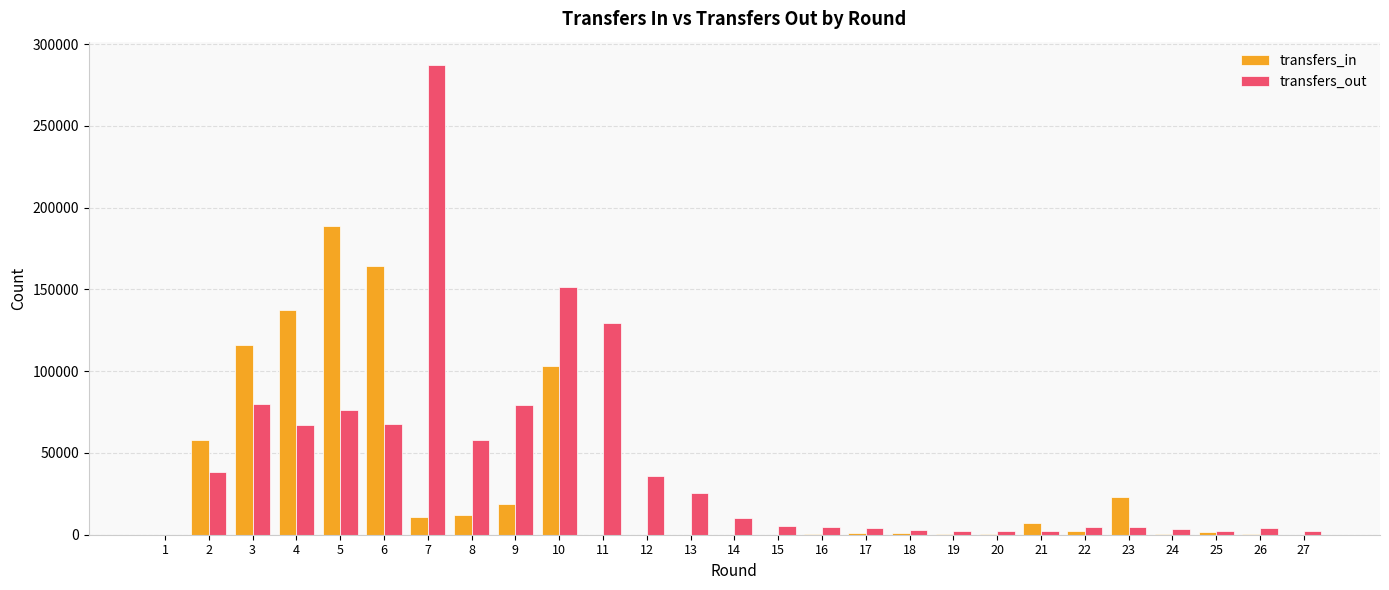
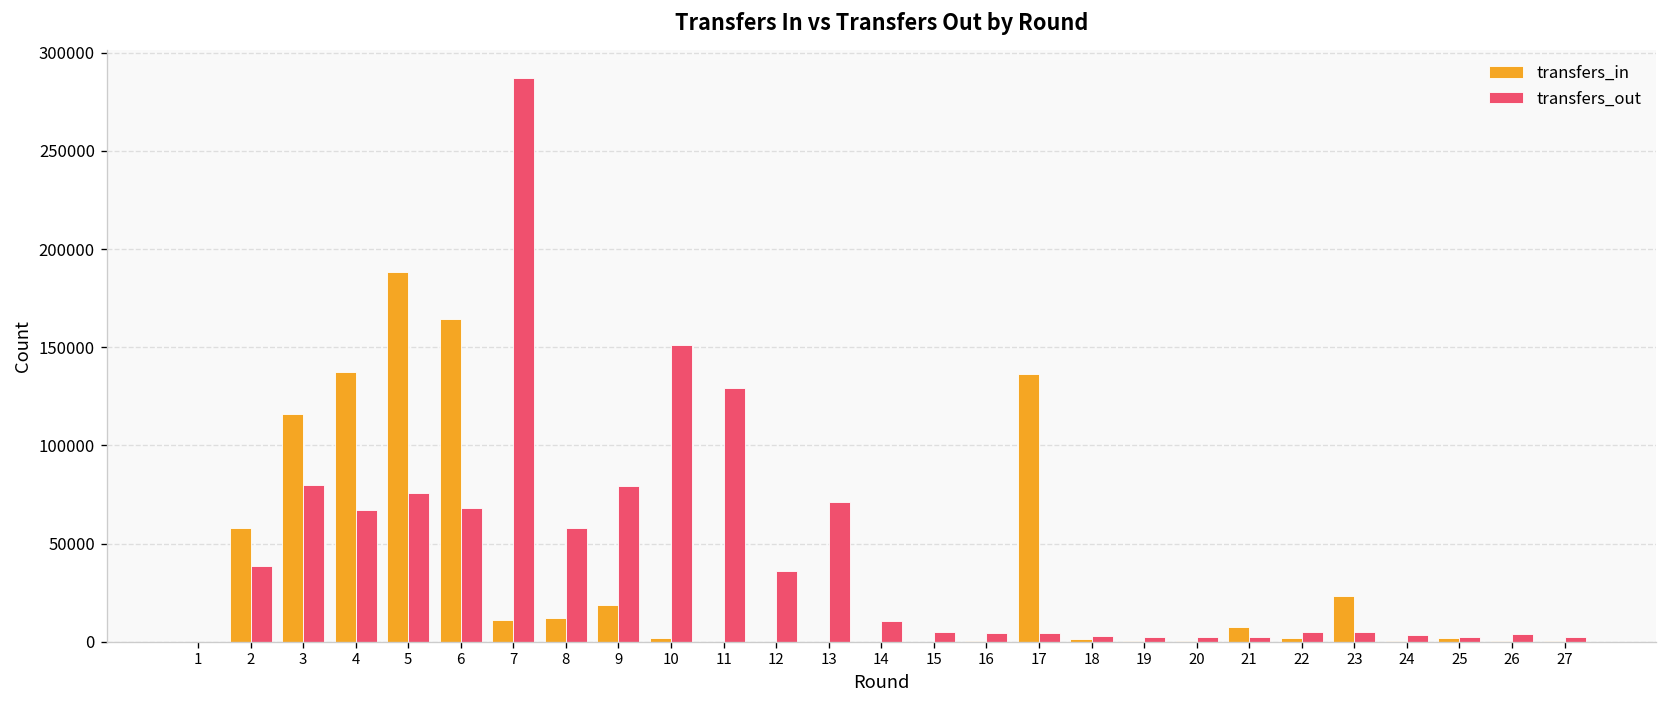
transfers_in, 10: 103000 -> 2000
transfers_out, 13: 26000 -> 71000
transfers_in, 17: 1000 -> 136000
